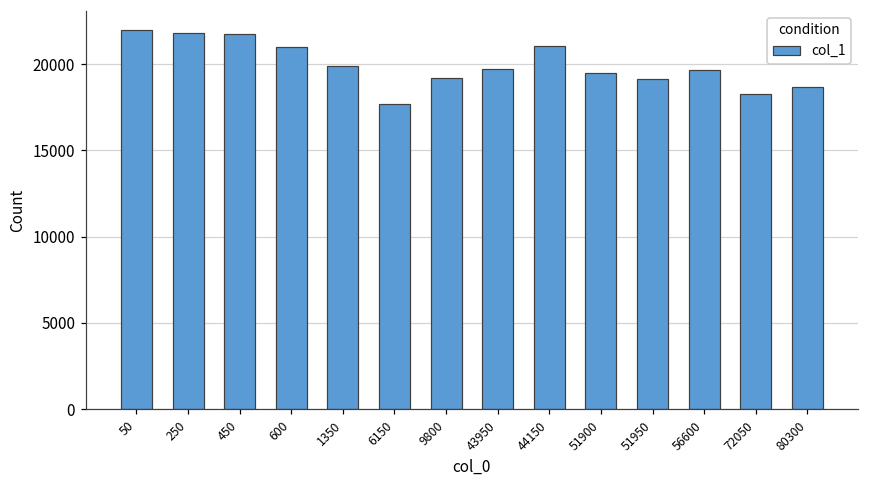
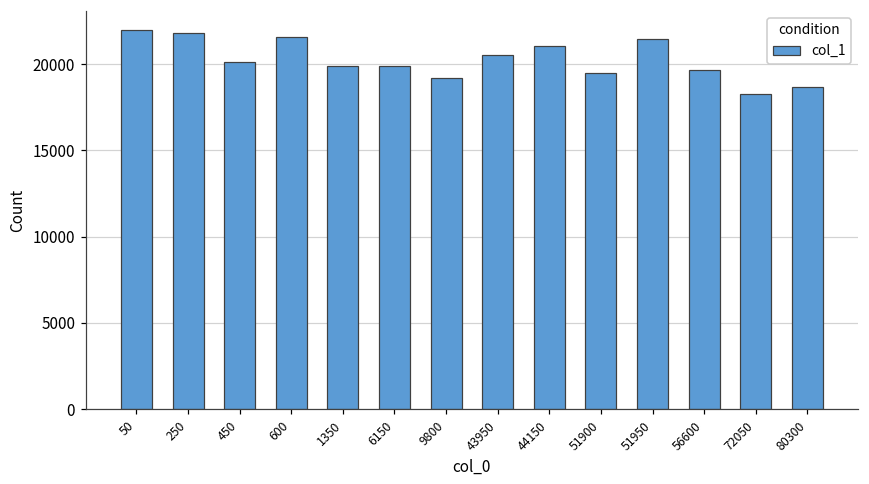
450: 21800 -> 20100
600: 21000 -> 21600
6150: 17700 -> 19900
43950: 19700 -> 20500
51950: 19100 -> 21500
